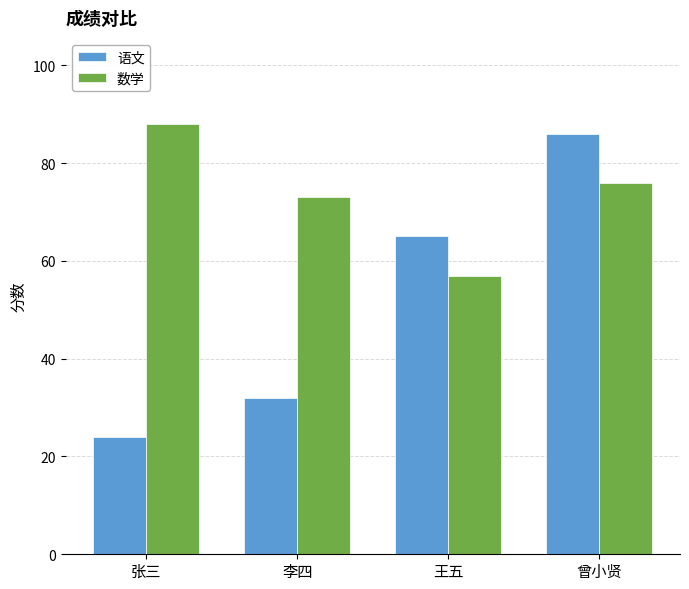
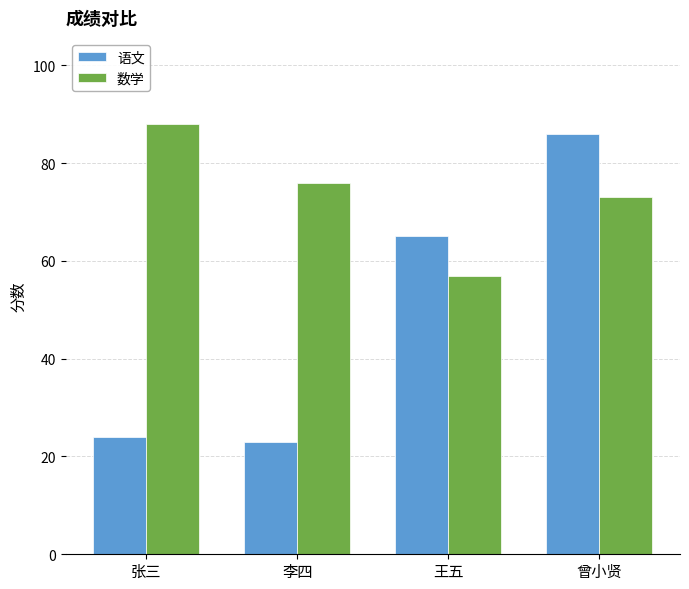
语文, 李四: 32 -> 23
数学, 李四: 73 -> 76
数学, 曾小贤: 76 -> 73
